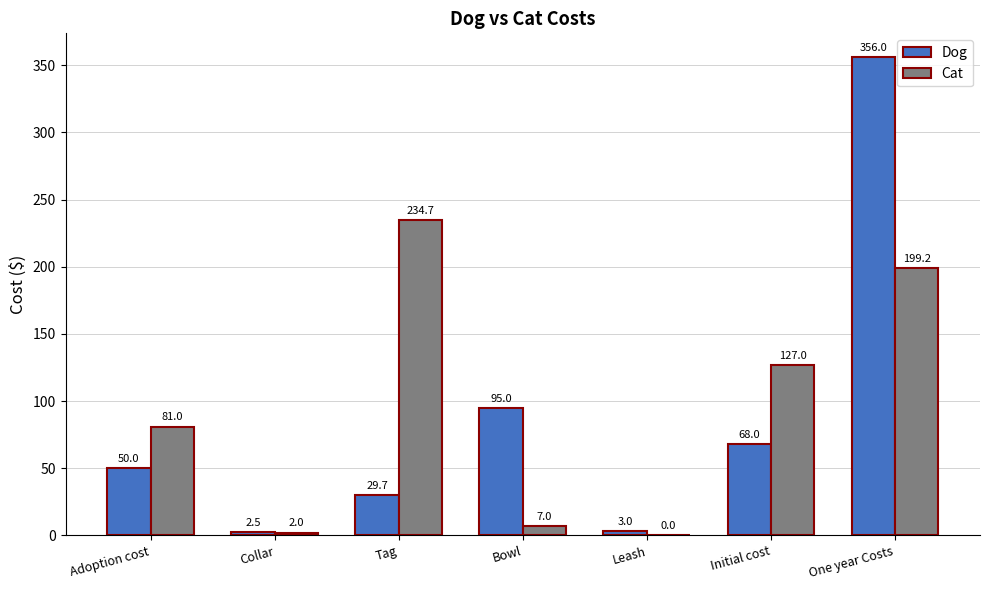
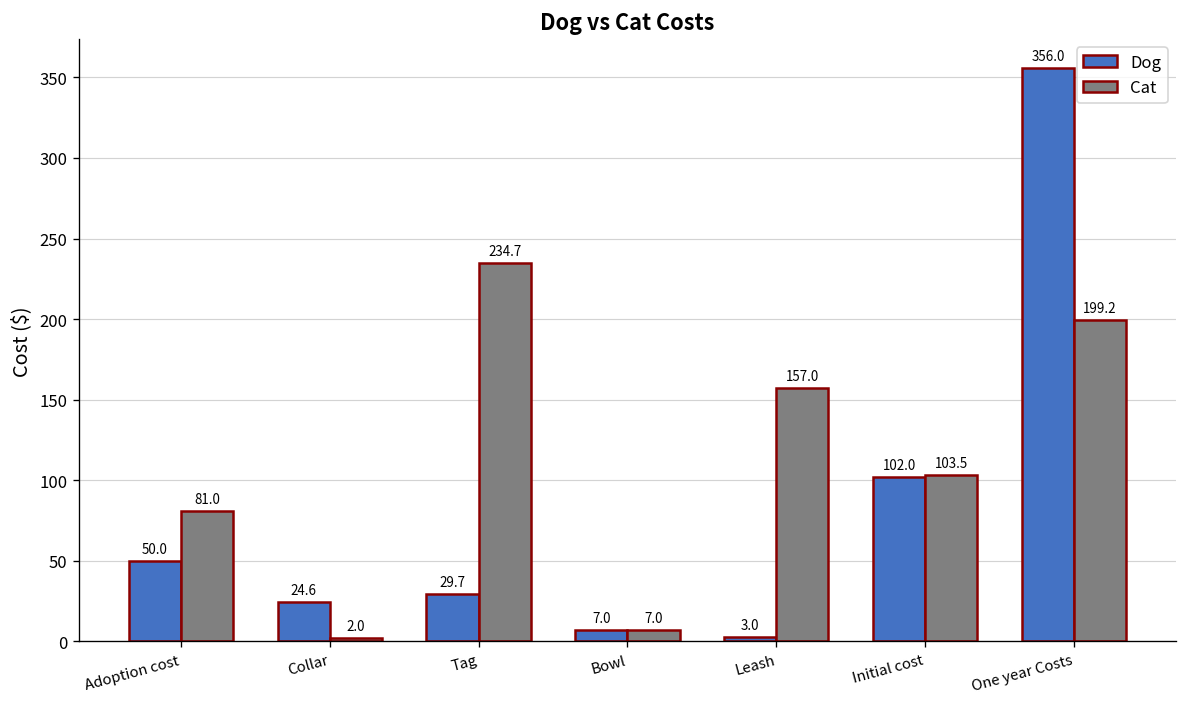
Dog, Collar: 2.5 -> 24.6
Dog, Bowl: 95.0 -> 7.0
Cat, Leash: 0.0 -> 157.0
Dog, Initial cost: 68.0 -> 102.0
Cat, Initial cost: 127.0 -> 103.5
